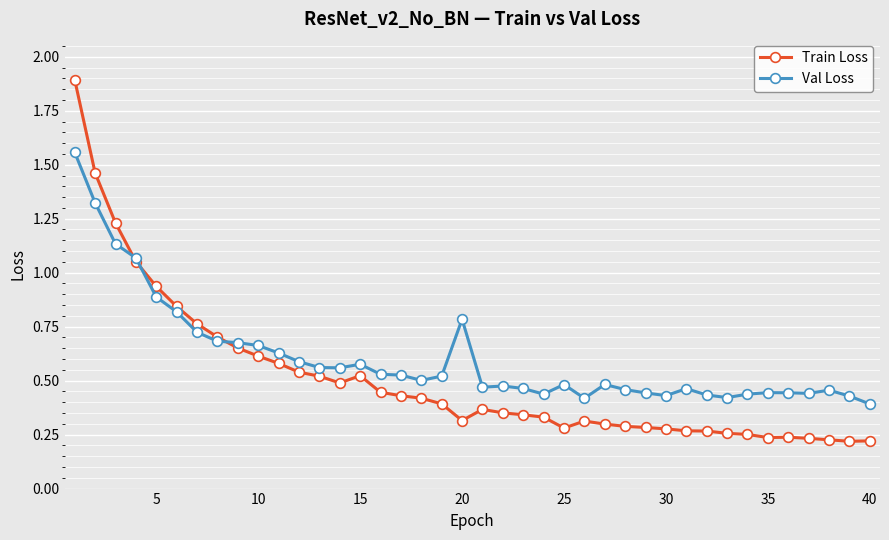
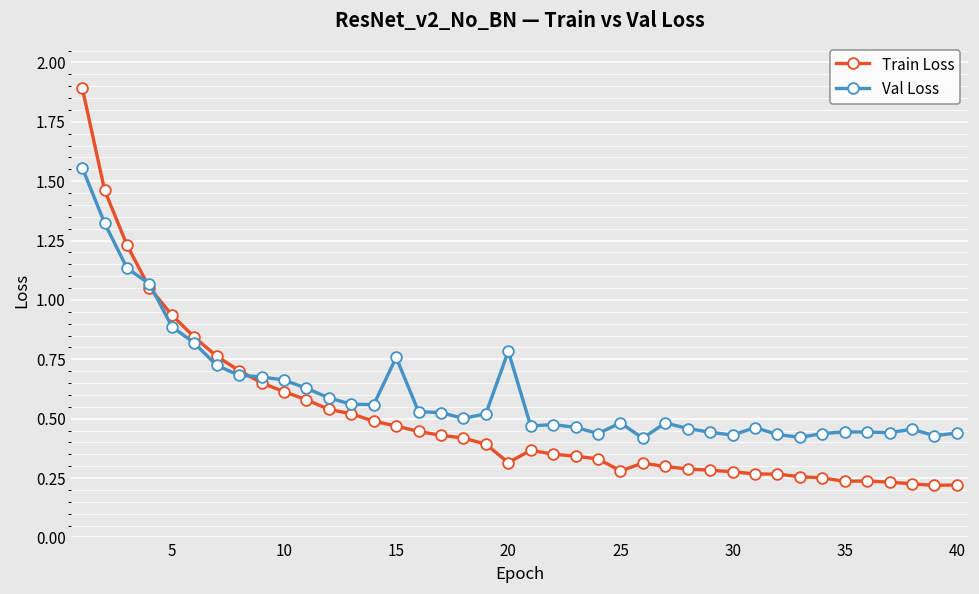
Train Loss, 15: 0.52 -> 0.47
Val Loss, 15: 0.58 -> 0.76
Val Loss, 40: 0.39 -> 0.44
